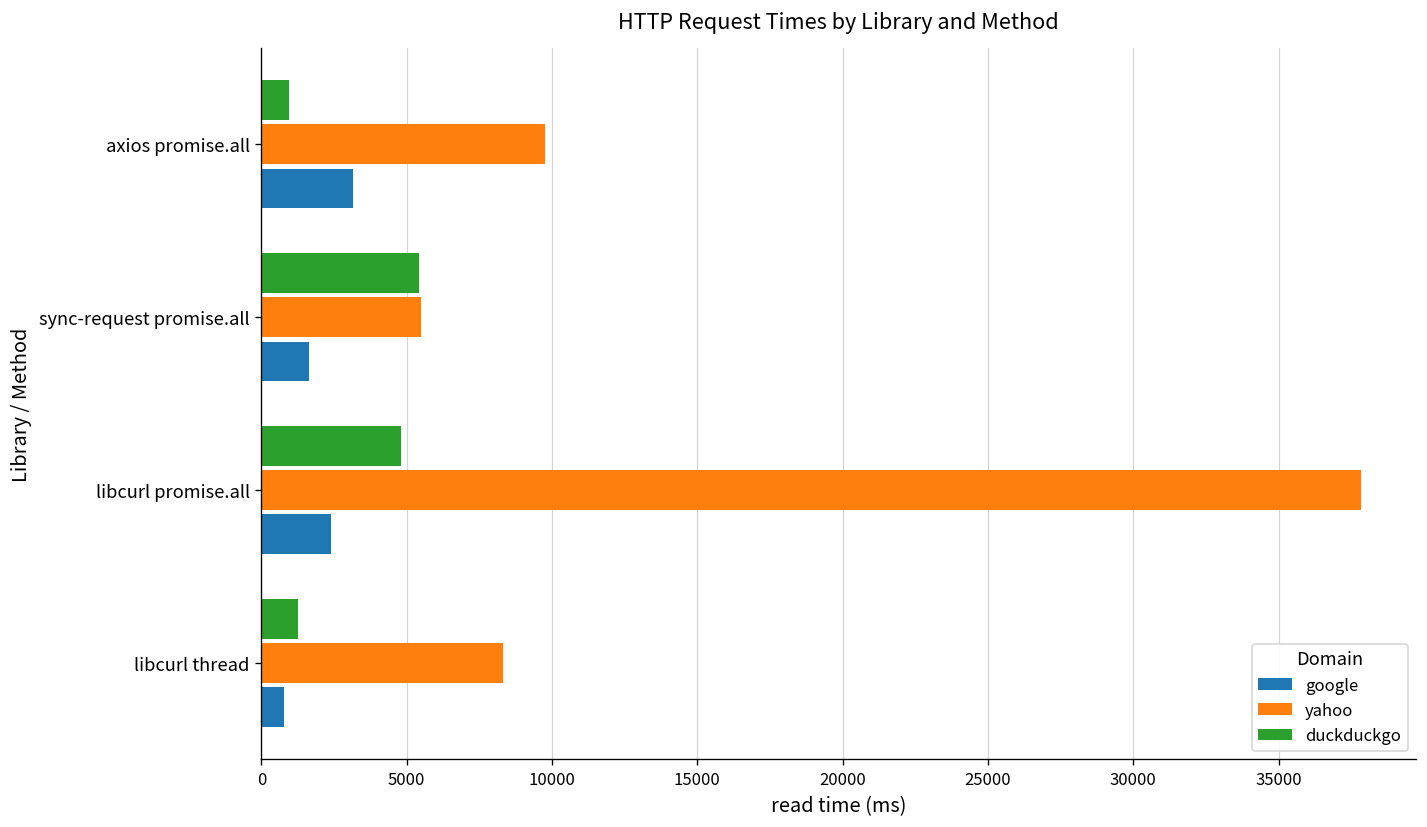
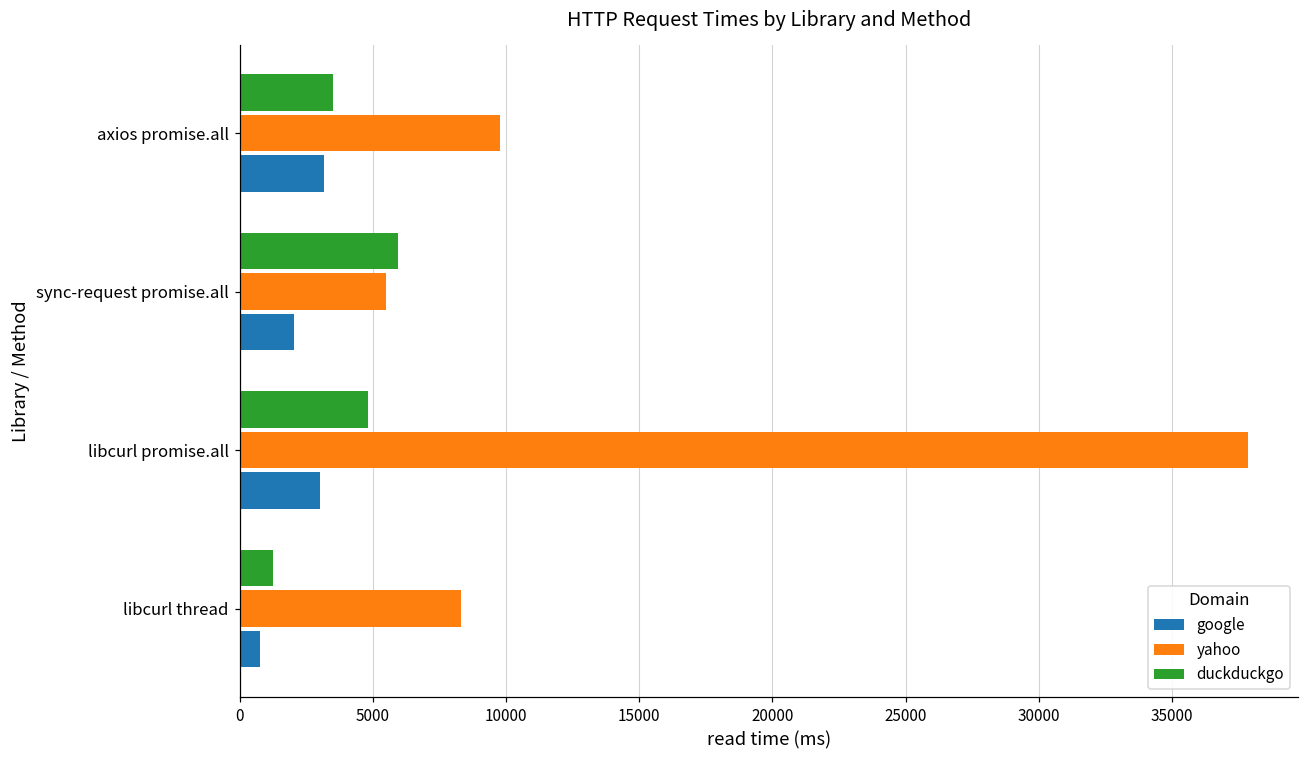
duckduckgo, axios promise.all: 900 -> 3500
duckduckgo, sync-request promise.all: 5400 -> 5900
google, sync-request promise.all: 1600 -> 2100
google, libcurl promise.all: 2400 -> 3000
